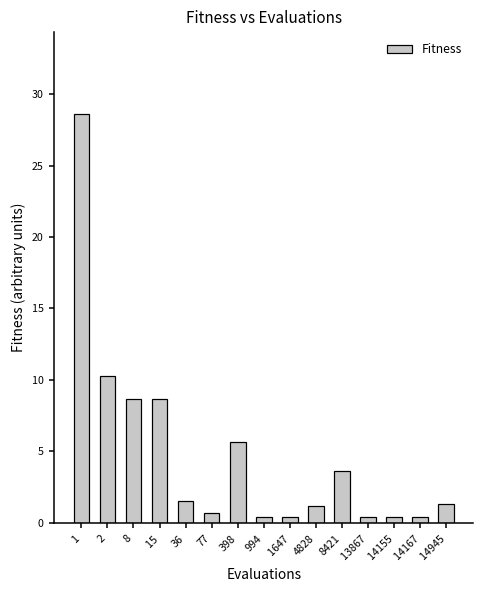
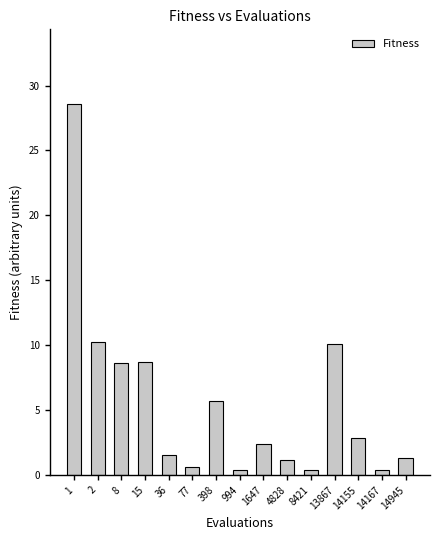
1647: 0.4 -> 2.4
8421: 3.6 -> 0.4
13867: 0.4 -> 10.1
14155: 0.4 -> 2.9
